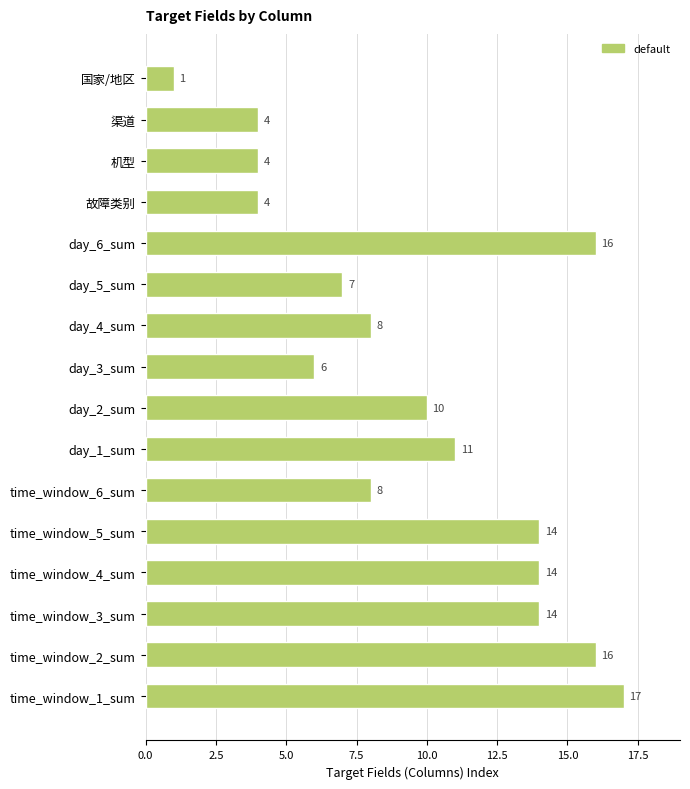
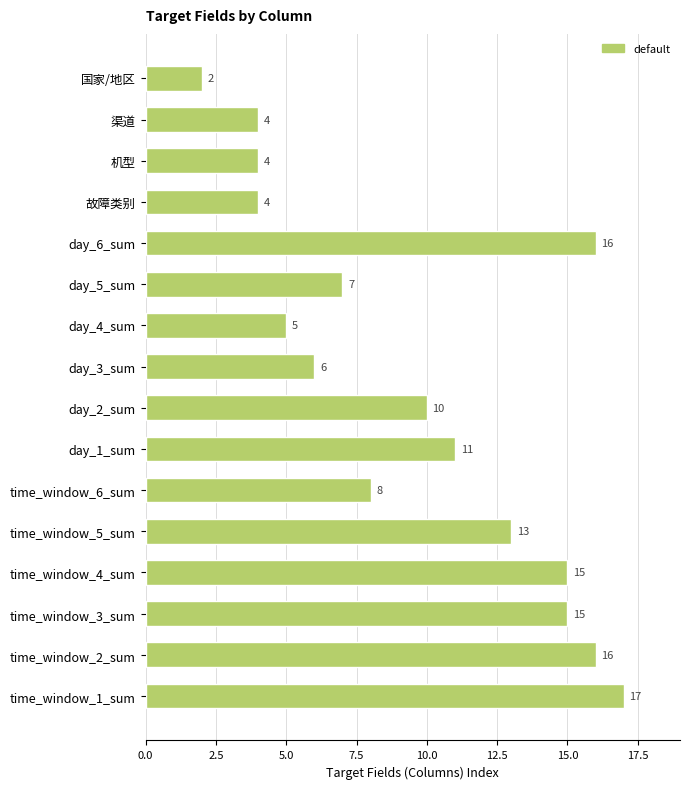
国家/地区: 1 -> 2
day_4_sum: 8 -> 5
time_window_5_sum: 14 -> 13
time_window_4_sum: 14 -> 15
time_window_3_sum: 14 -> 15
